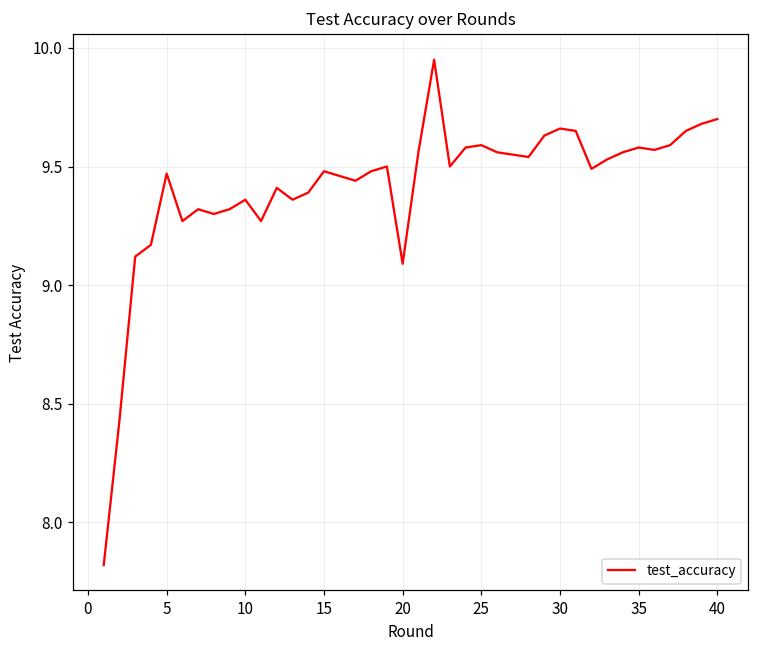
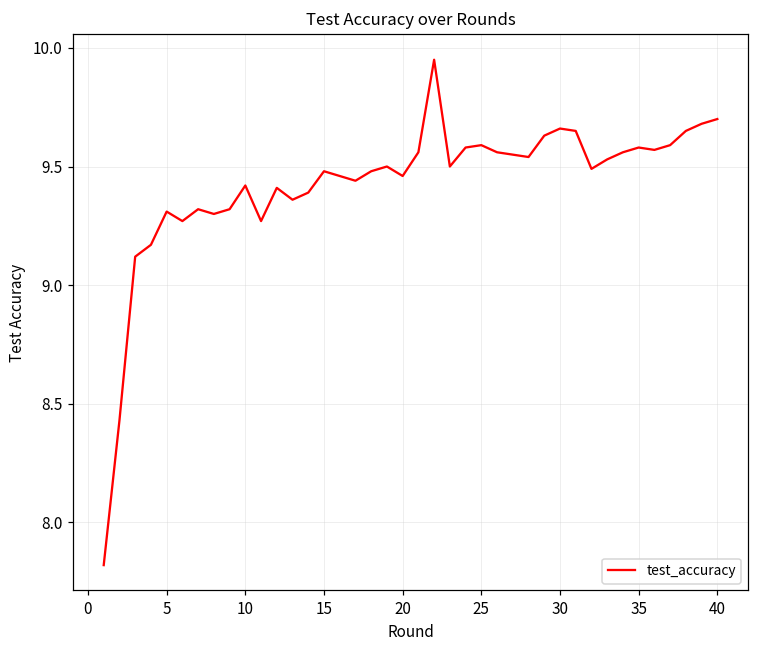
5: 9.47 -> 9.31
10: 9.36 -> 9.42
20: 9.09 -> 9.46
